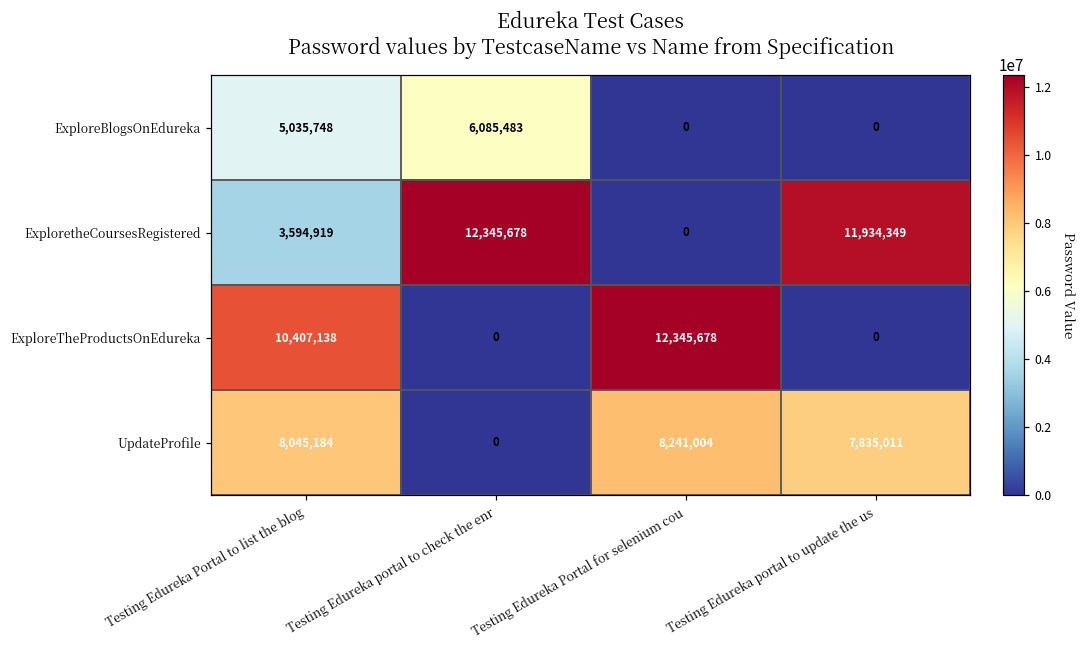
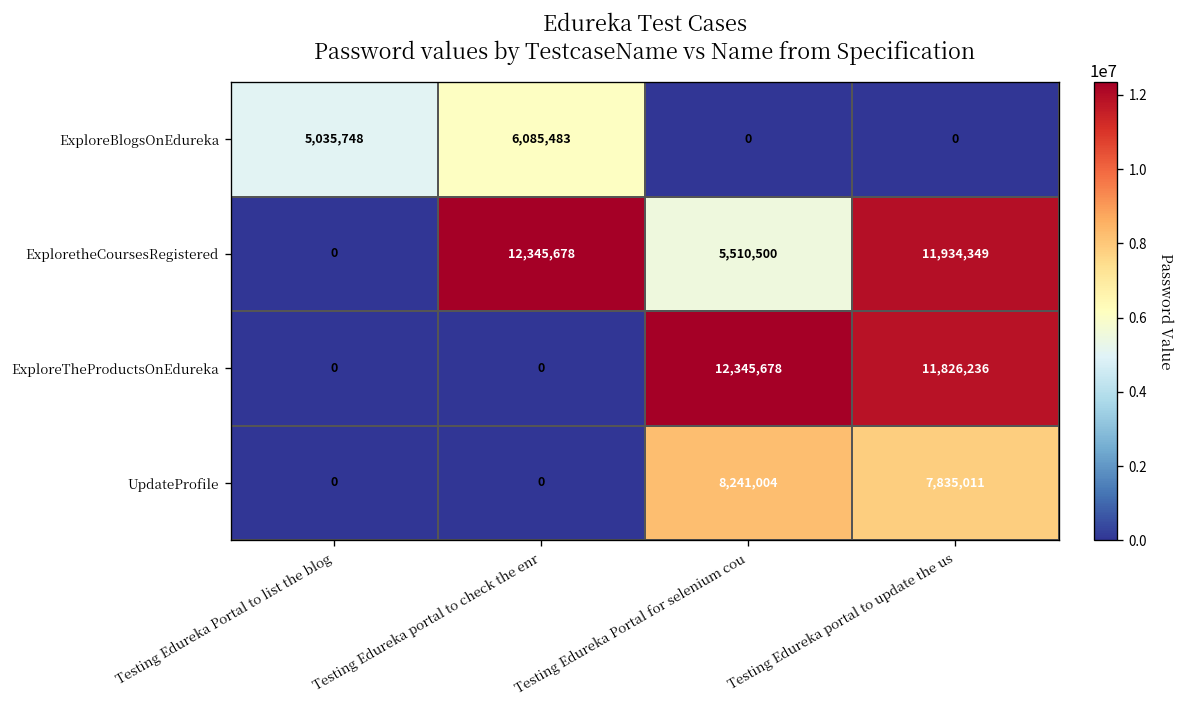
ExploretheCoursesRegistered, Testing Edureka Portal to list the blog: 3,594,919 -> 0
ExploretheCoursesRegistered, Testing Edureka Portal for selenium cou: 0 -> 5,510,500
ExploreTheProductsOnEdureka, Testing Edureka Portal to list the blog: 10,407,138 -> 0
ExploreTheProductsOnEdureka, Testing Edureka portal to update the us: 0 -> 11,826,236
UpdateProfile, Testing Edureka Portal to list the blog: 8,045,184 -> 0
